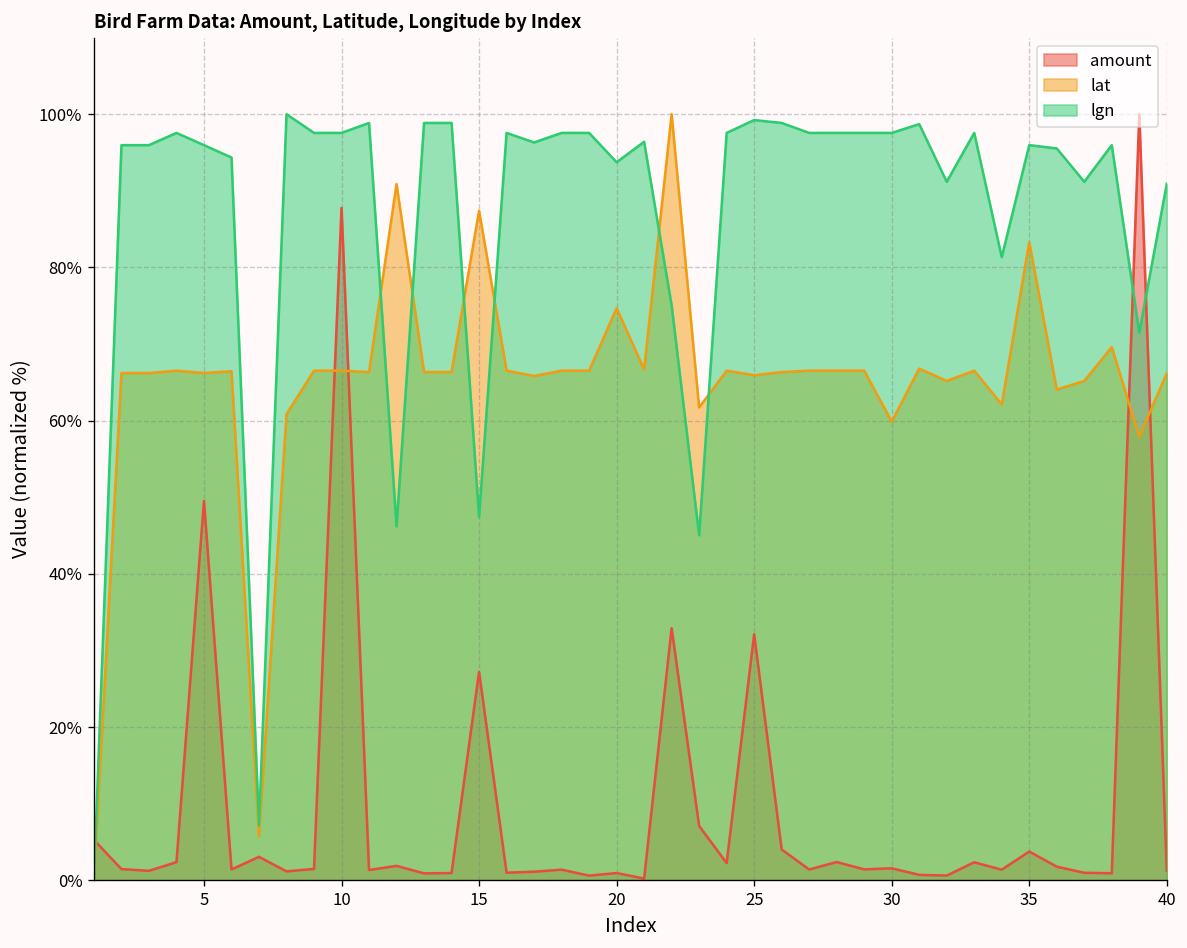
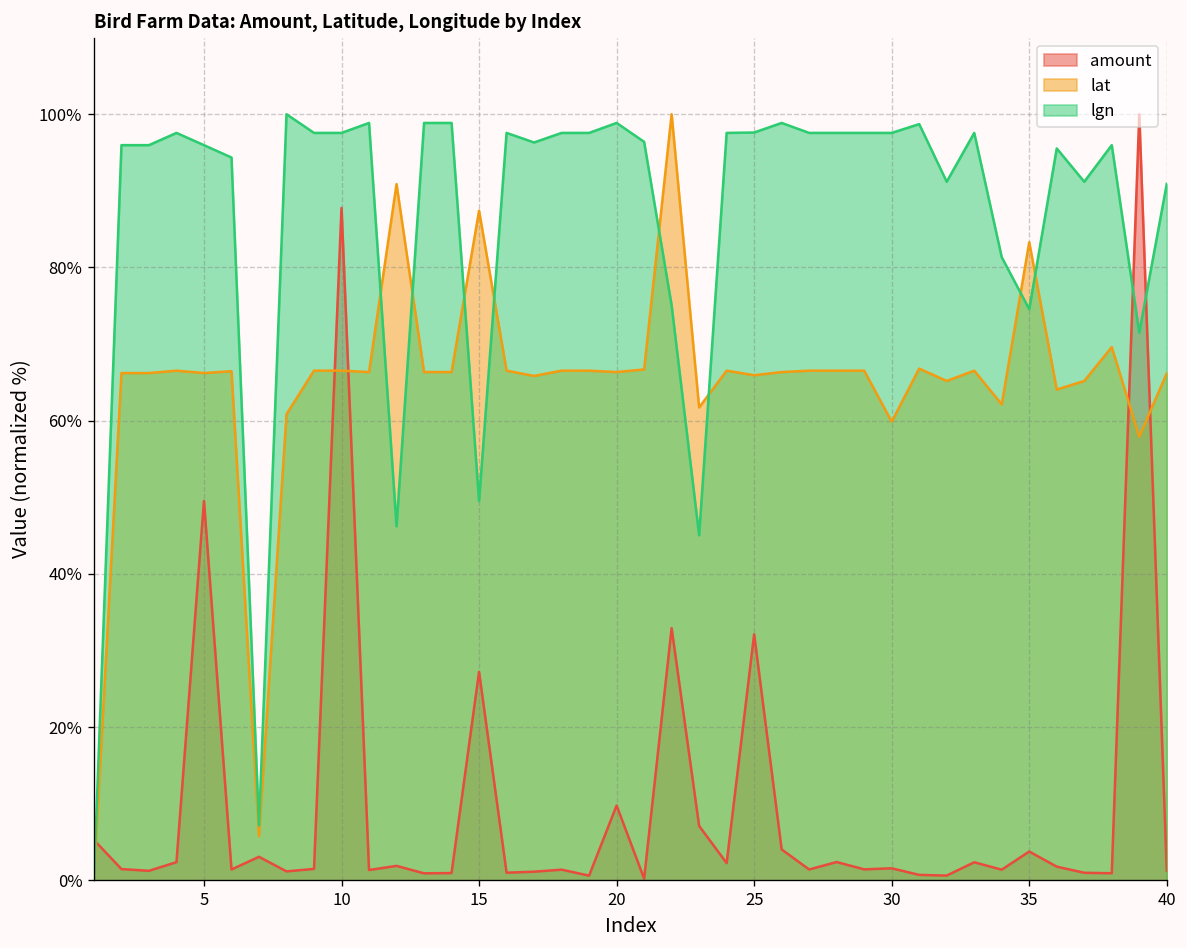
lgn, 15: 47% -> 50%
amount, 20: 1% -> 10%
lat, 20: 75% -> 66%
lgn, 20: 94% -> 99%
lgn, 25: 99% -> 98%
lgn, 35: 96% -> 75%
